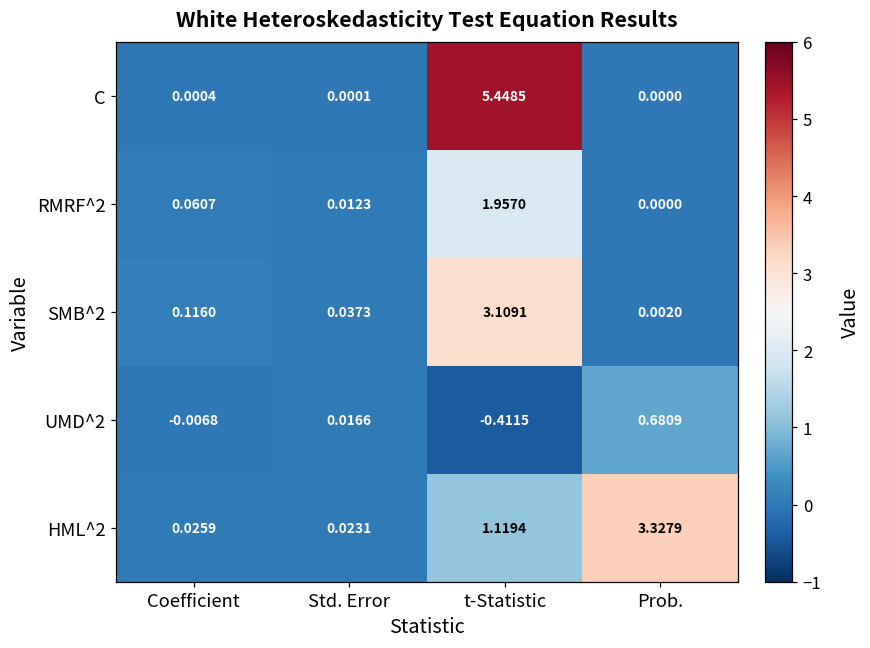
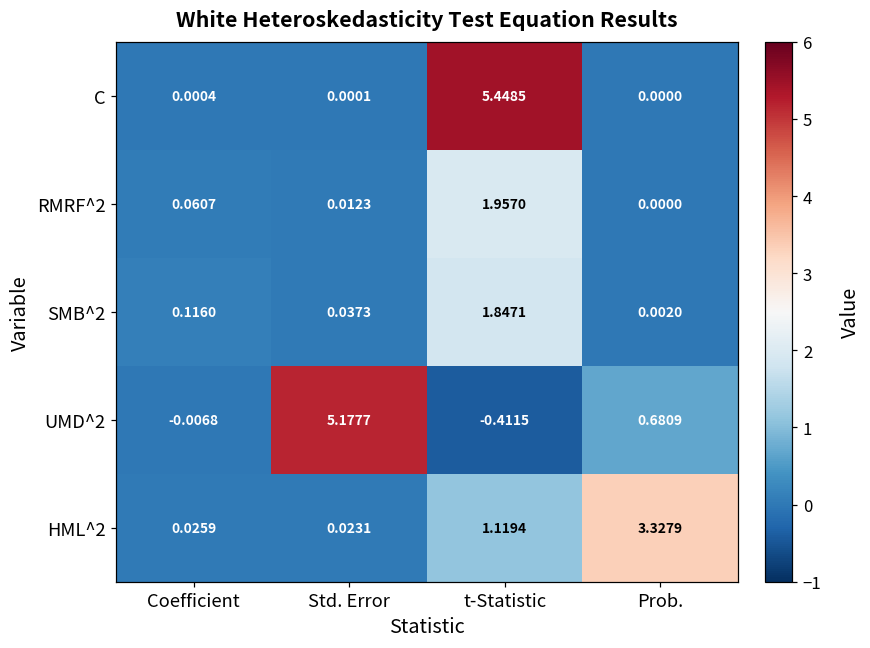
SMB^2, t-Statistic: 3.1091 -> 1.8471
UMD^2, Std. Error: 0.0166 -> 5.1777
